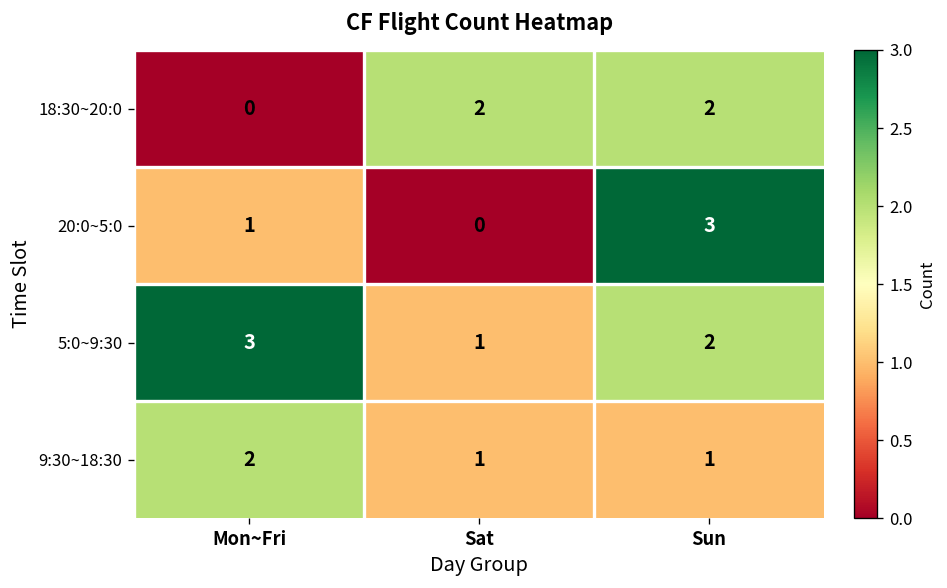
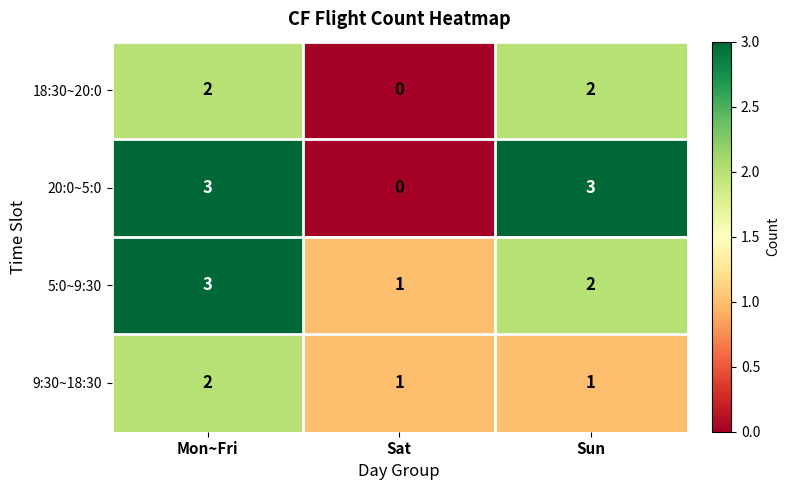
18:30~20:0, Mon~Fri: 0 -> 2
18:30~20:0, Sat: 2 -> 0
20:0~5:0, Mon~Fri: 1 -> 3
